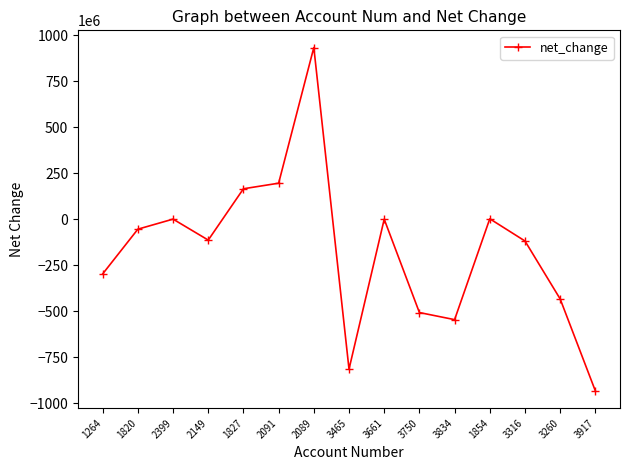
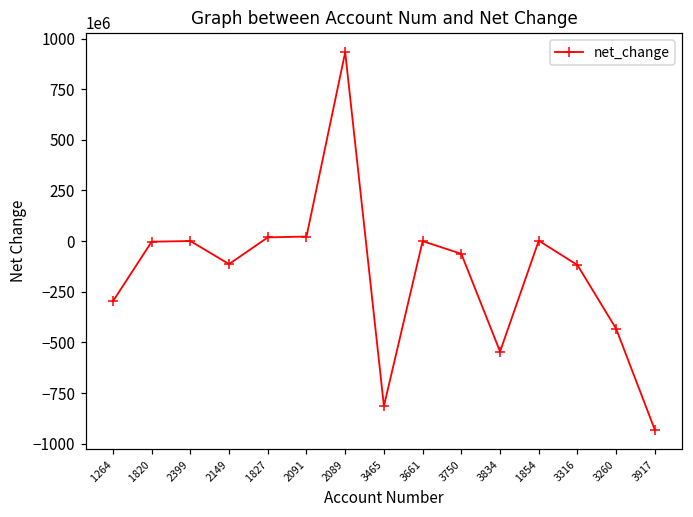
1820: -50000000 -> 0
1827: 170000000 -> 20000000
2091: 200000000 -> 20000000
3750: -510000000 -> -60000000
